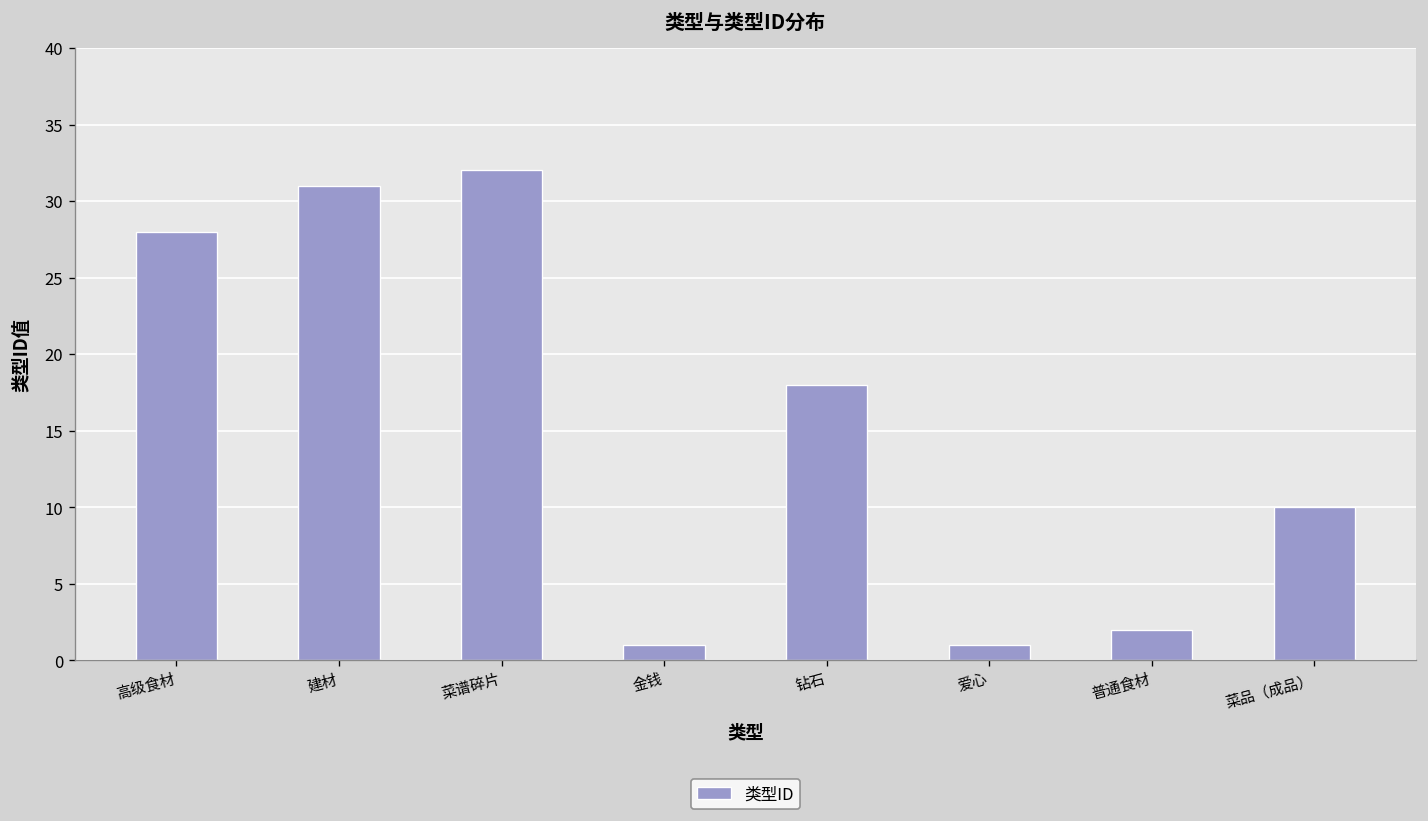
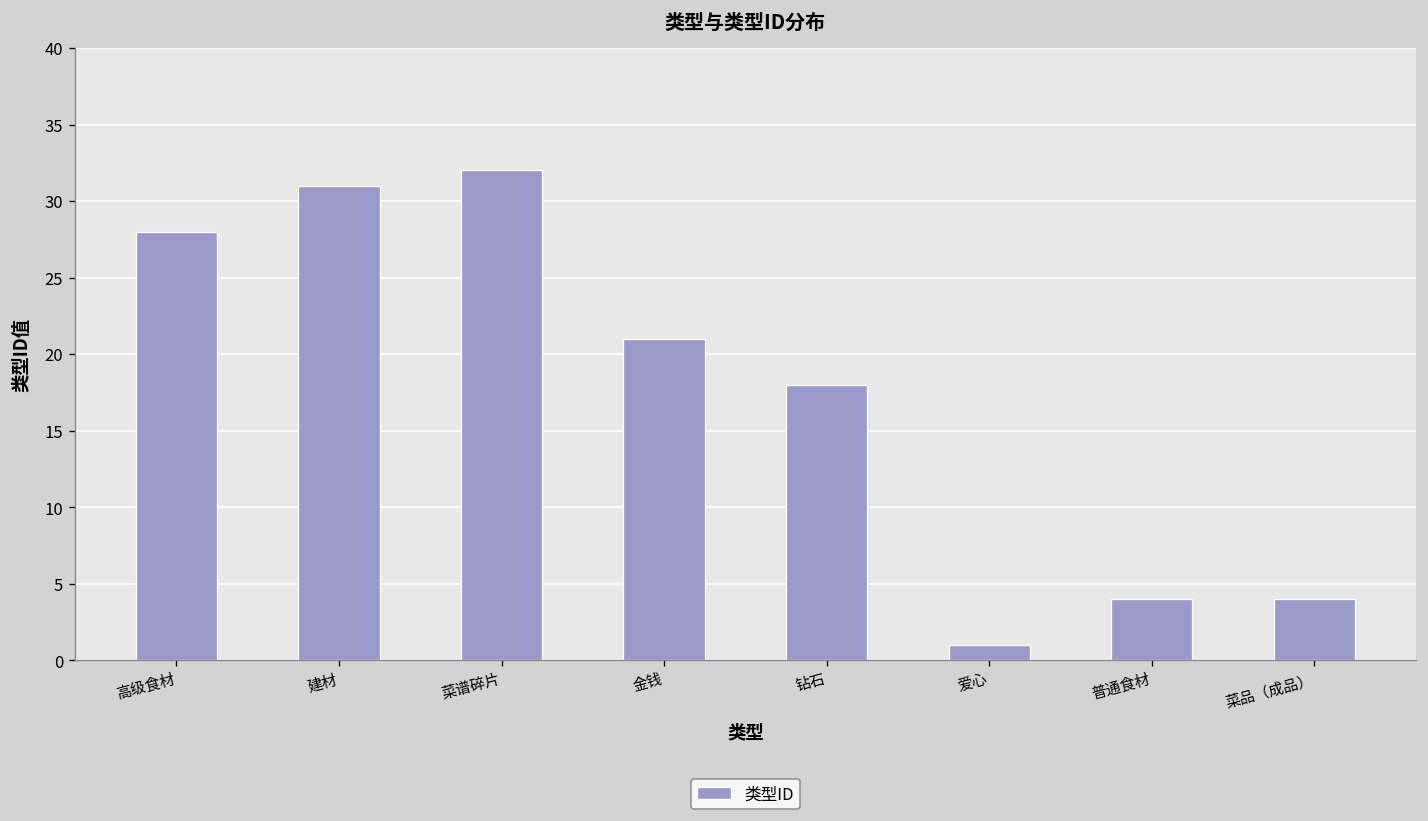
金钱: 1 -> 21
普通食材: 2 -> 4
菜品（成品）: 10 -> 4
